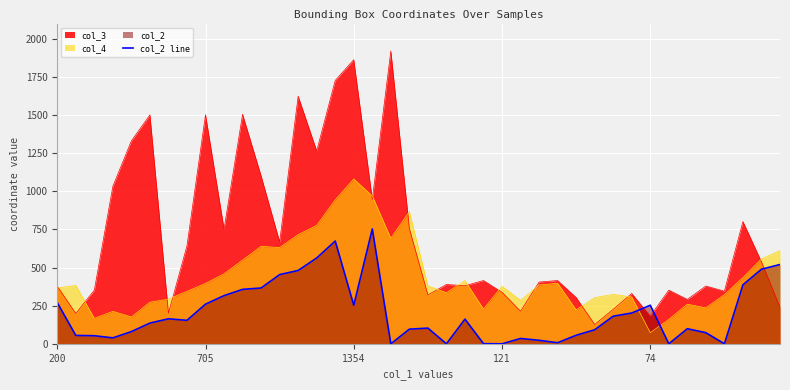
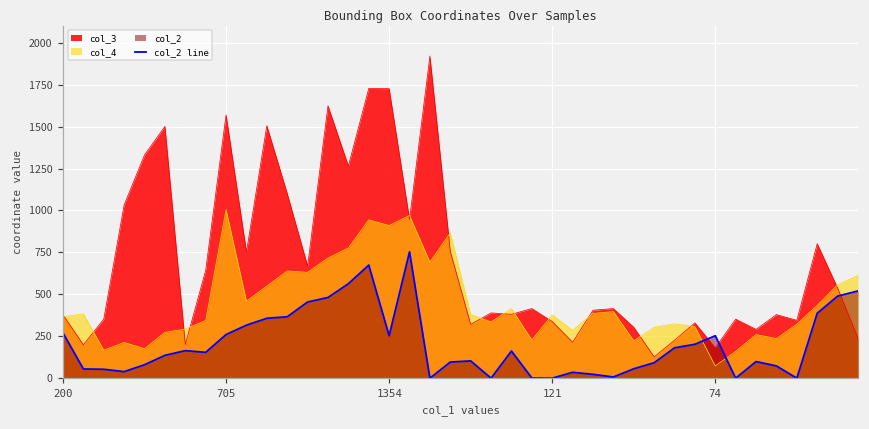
col_3, 705: 1500 -> 1570
col_4, 705: 400 -> 1010
col_3, 1354: 1860 -> 1730
col_4, 1354: 1080 -> 910
